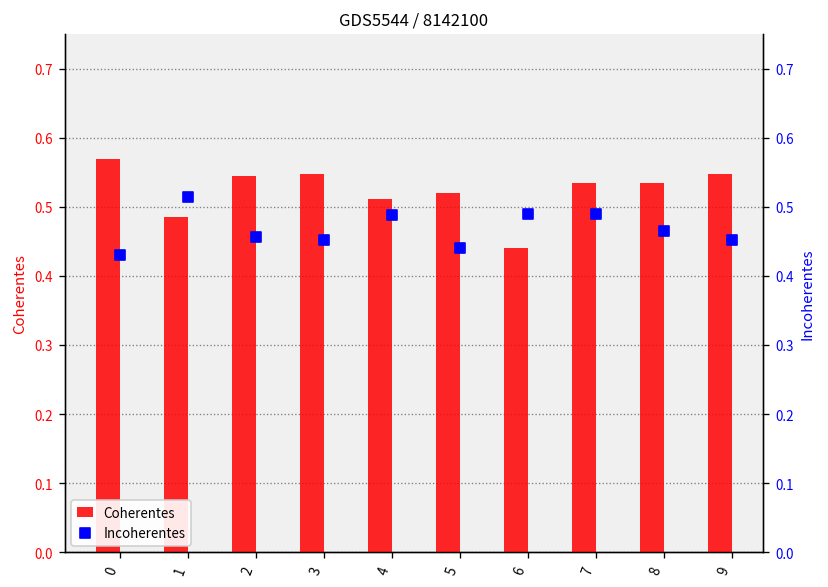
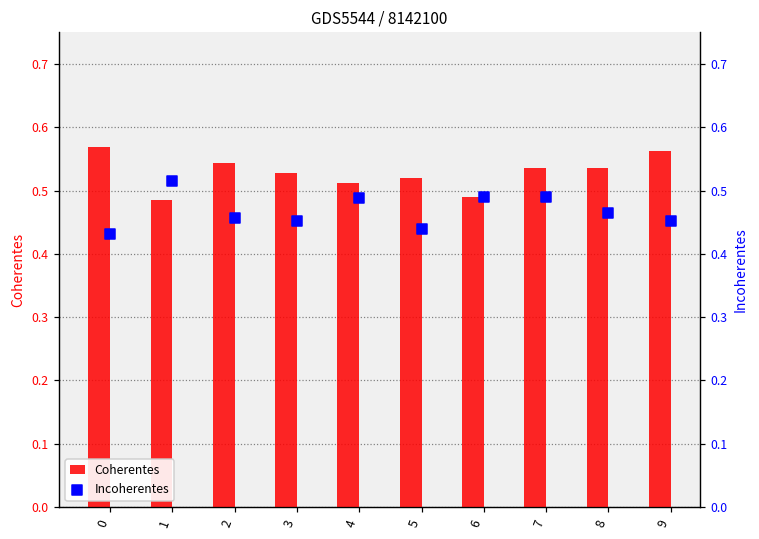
Coherentes, 3: 0.55 -> 0.53
Coherentes, 6: 0.44 -> 0.49
Coherentes, 9: 0.55 -> 0.56
